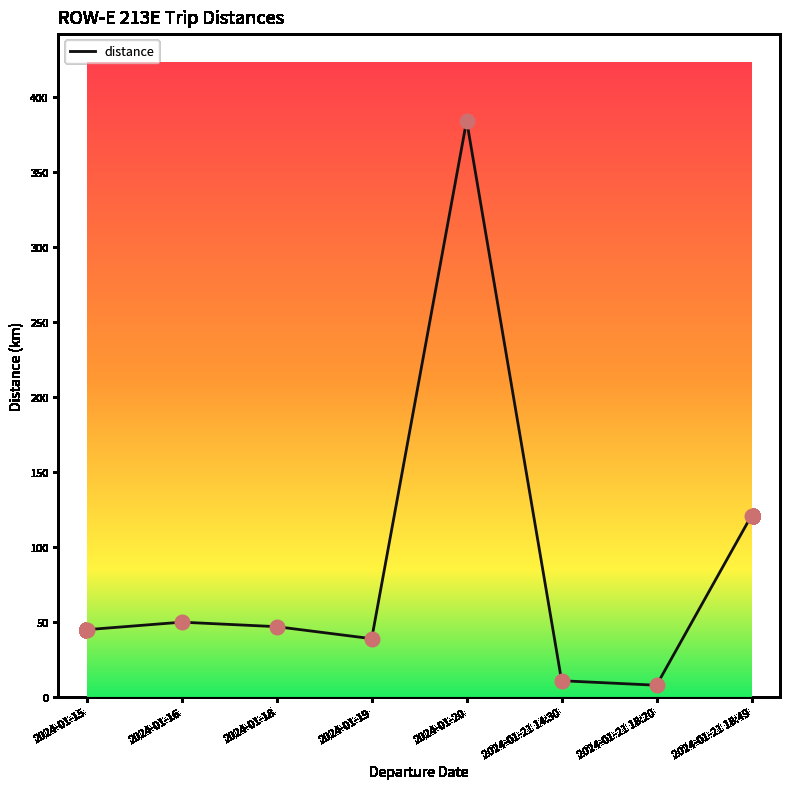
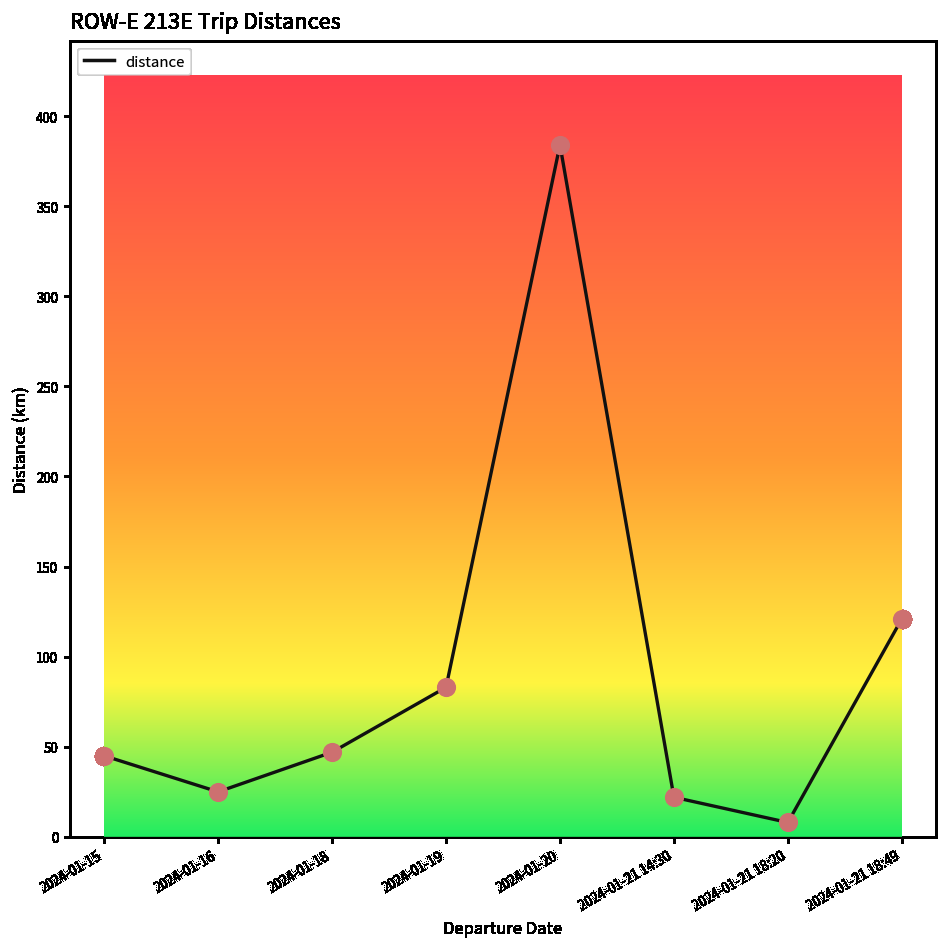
2024-01-16: 50 -> 25
2024-01-19: 39 -> 83
2024-01-21 14:30: 11 -> 22
